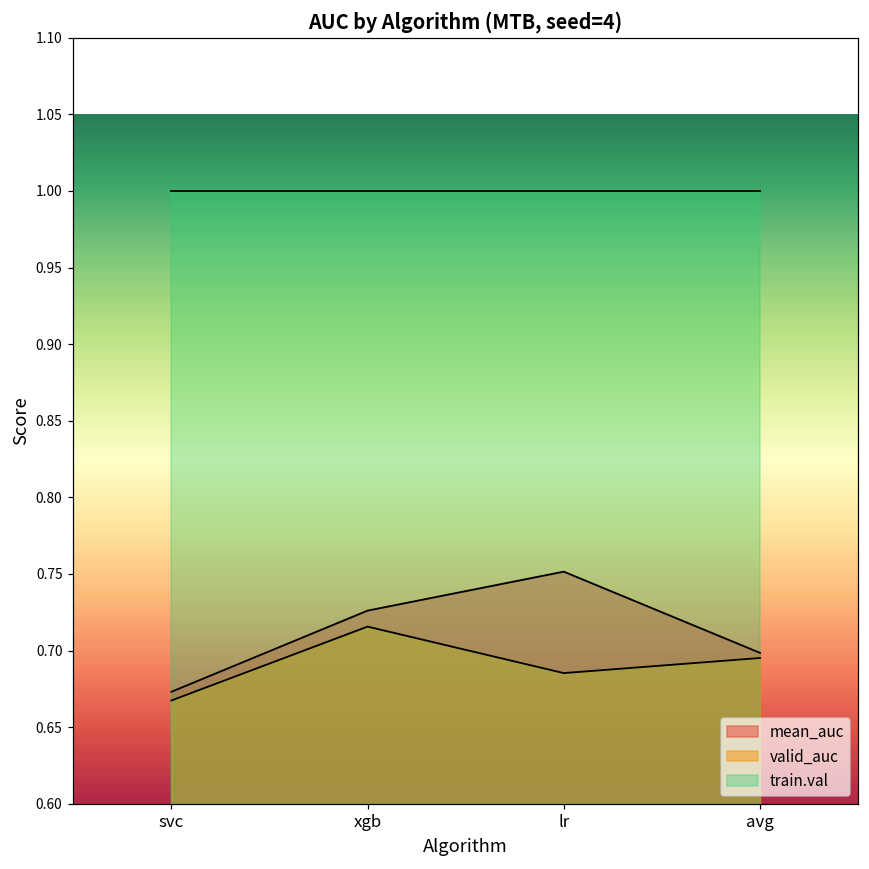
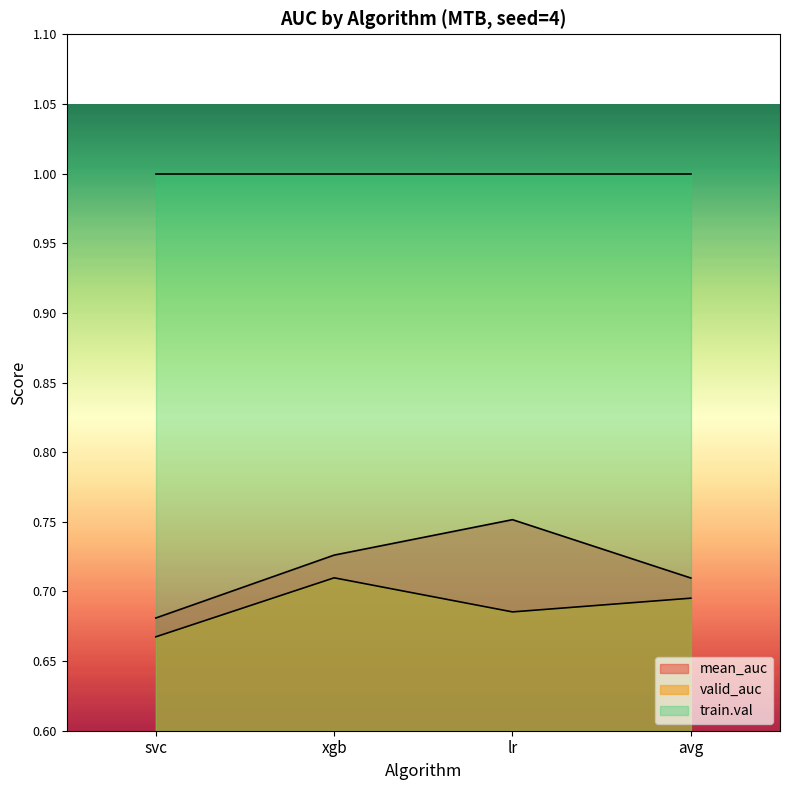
mean_auc, svc: 0.673 -> 0.681
valid_auc, xgb: 0.716 -> 0.710
mean_auc, avg: 0.699 -> 0.710
